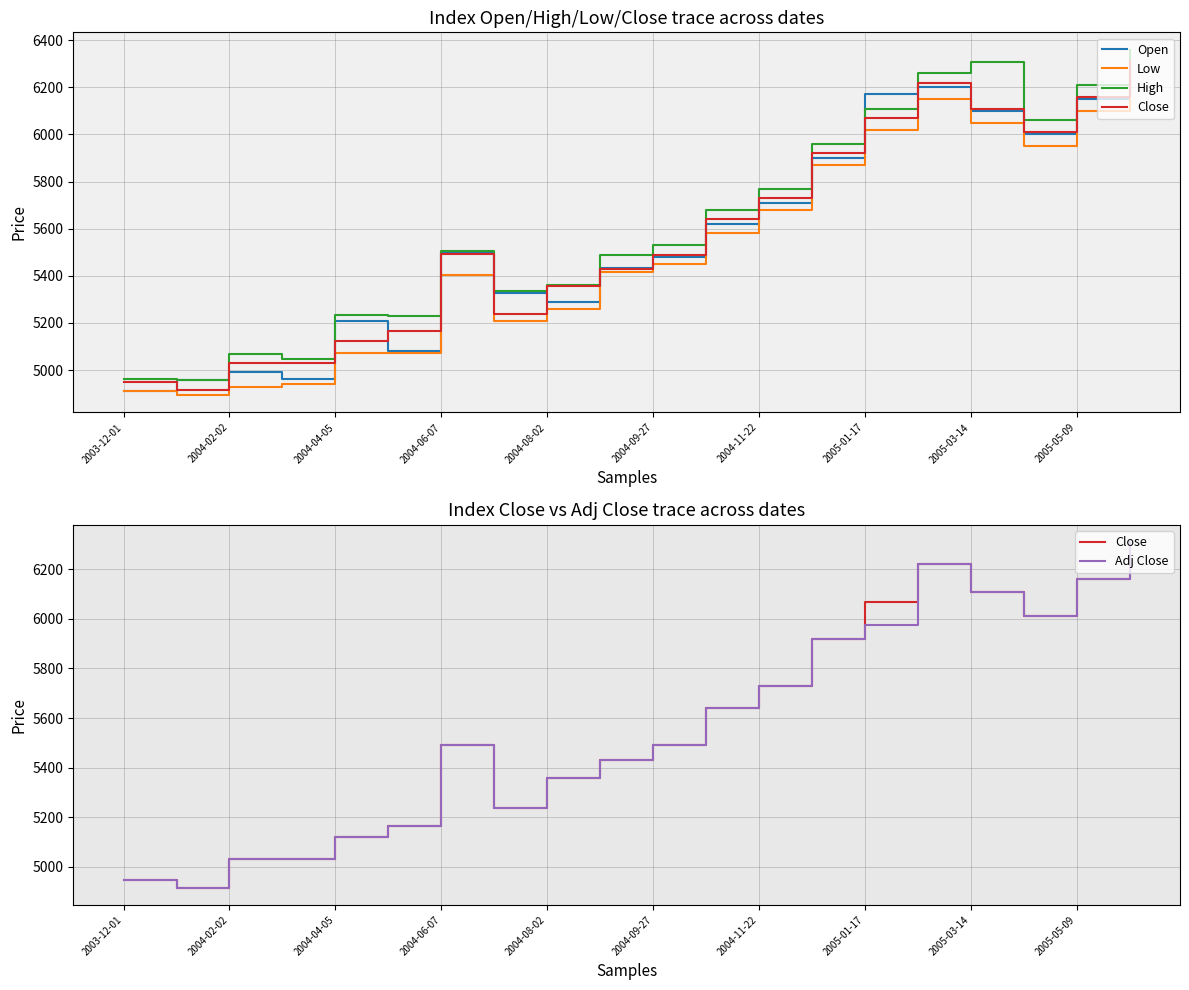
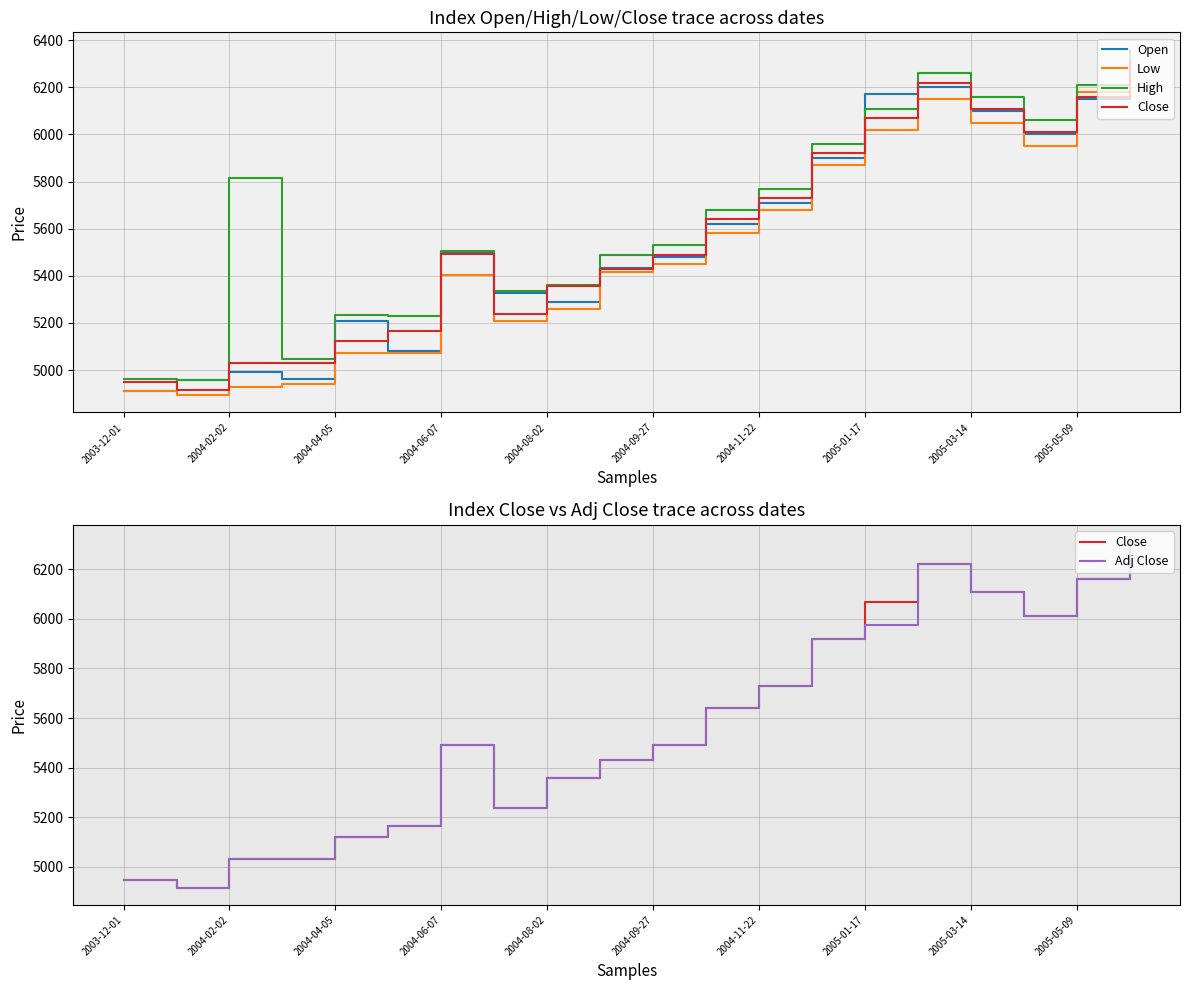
Index Open/High/Low/Close trace across dates, High, 2004-02-02: 5070 -> 5820
Index Open/High/Low/Close trace across dates, High, 2005-03-14: 6310 -> 6160
Index Open/High/Low/Close trace across dates, Low, 2005-05-09: 6100 -> 6180
